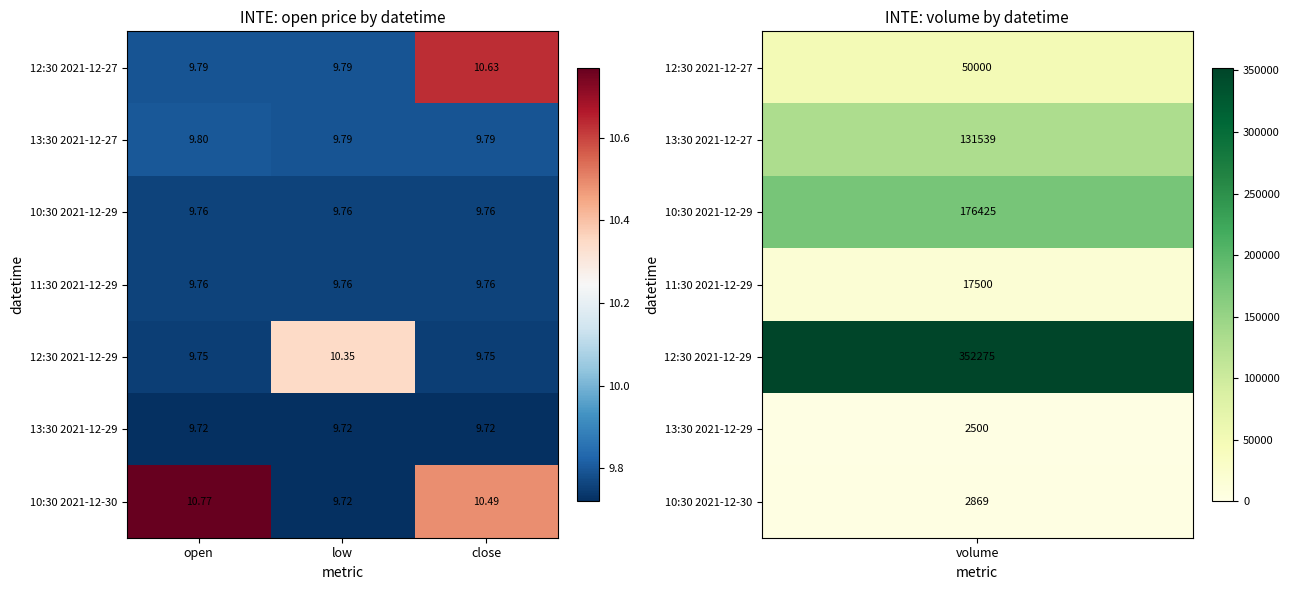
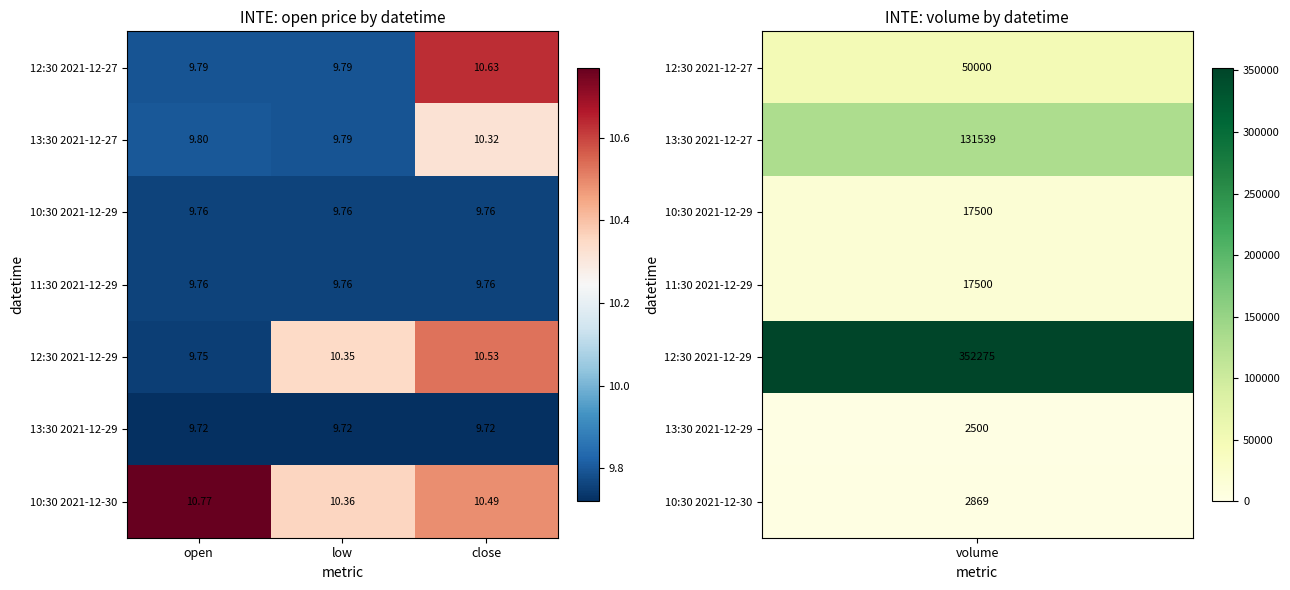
INTE: open price by datetime, 13:30 2021-12-27, close: 9.79 -> 10.32
INTE: open price by datetime, 12:30 2021-12-29, close: 9.75 -> 10.53
INTE: open price by datetime, 10:30 2021-12-30, low: 9.72 -> 10.36
INTE: volume by datetime, 10:30 2021-12-29, volume: 176425 -> 17500
